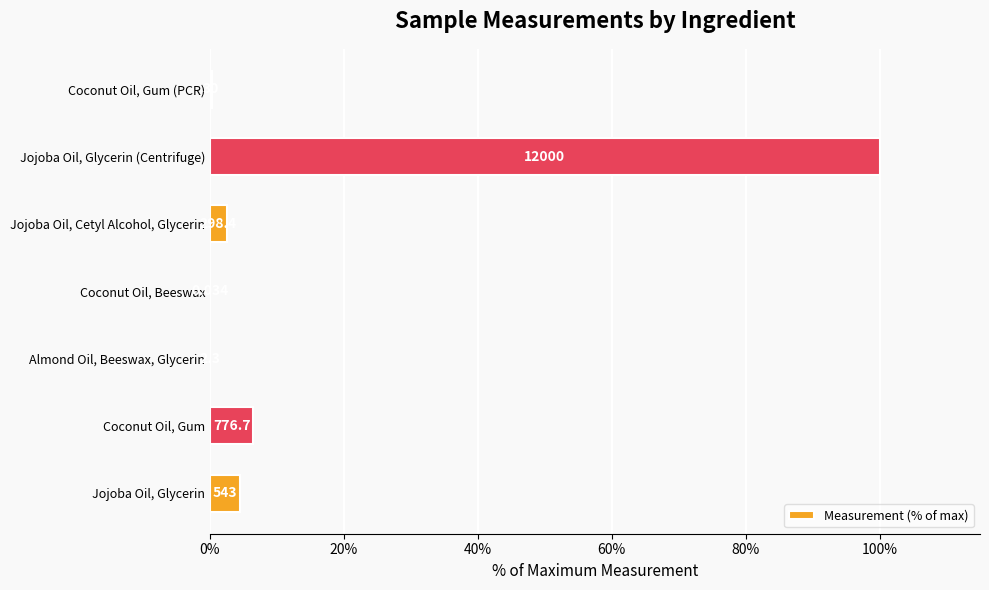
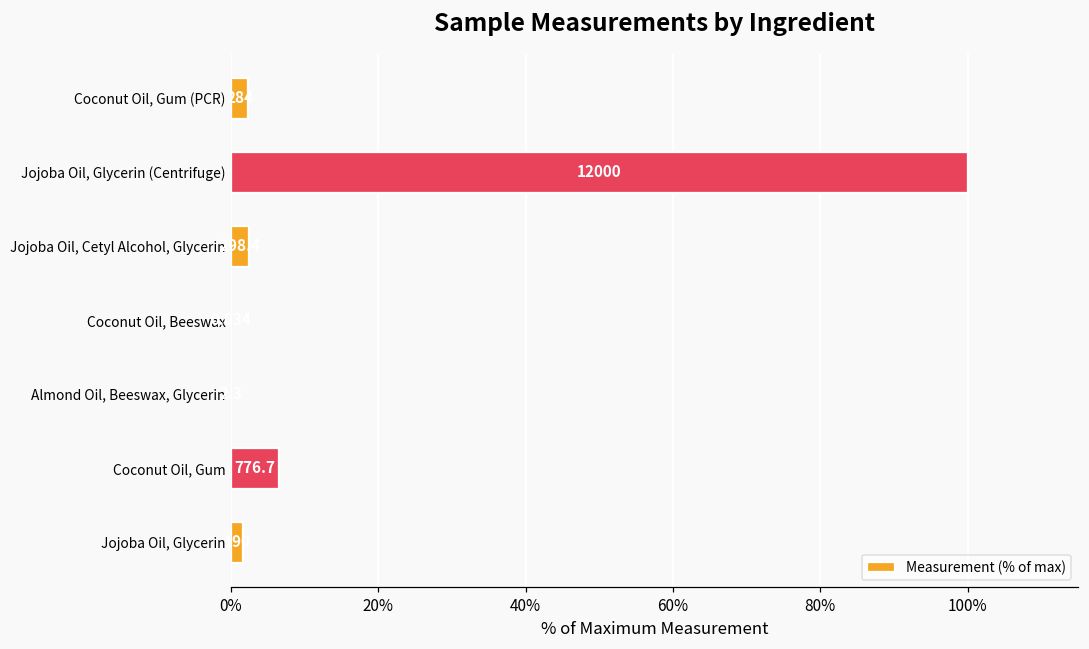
Coconut Oil, Gum (PCR): 0% -> 2%
Jojoba Oil, Glycerin: 5% -> 2%
